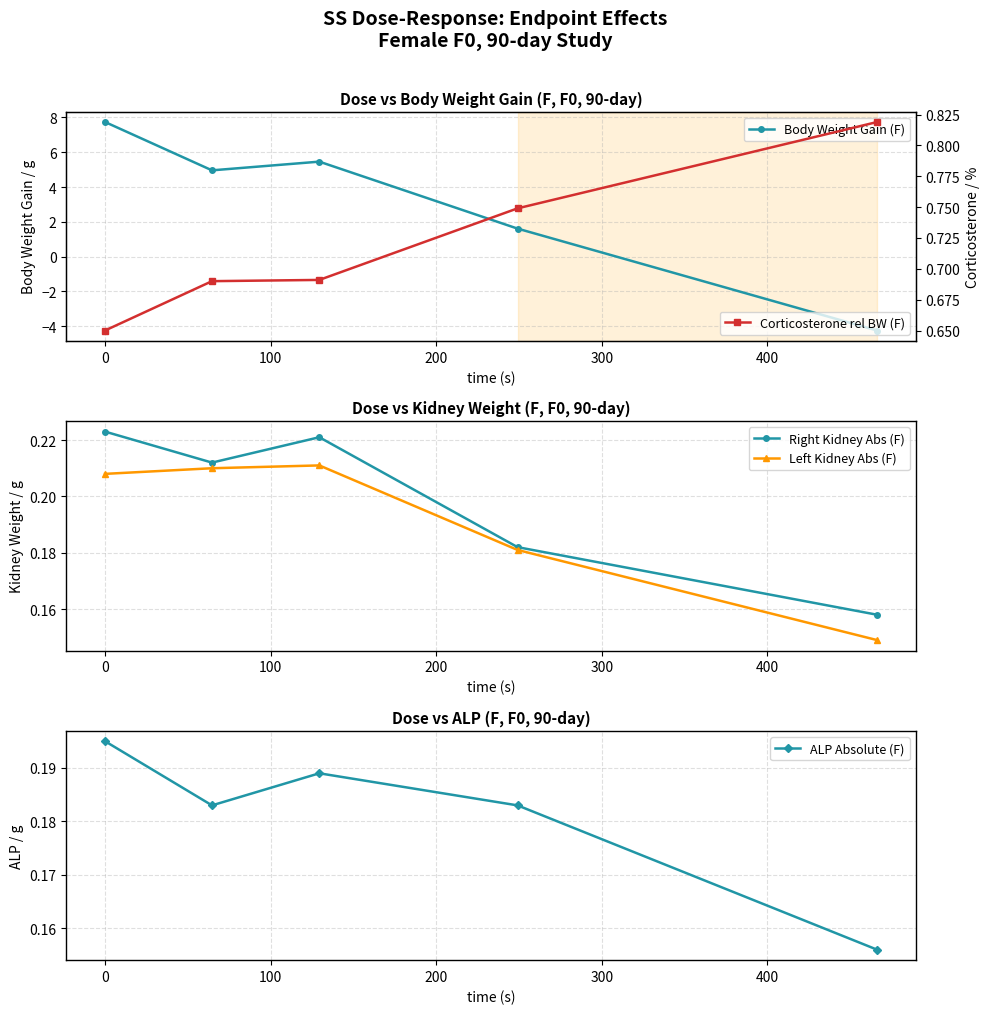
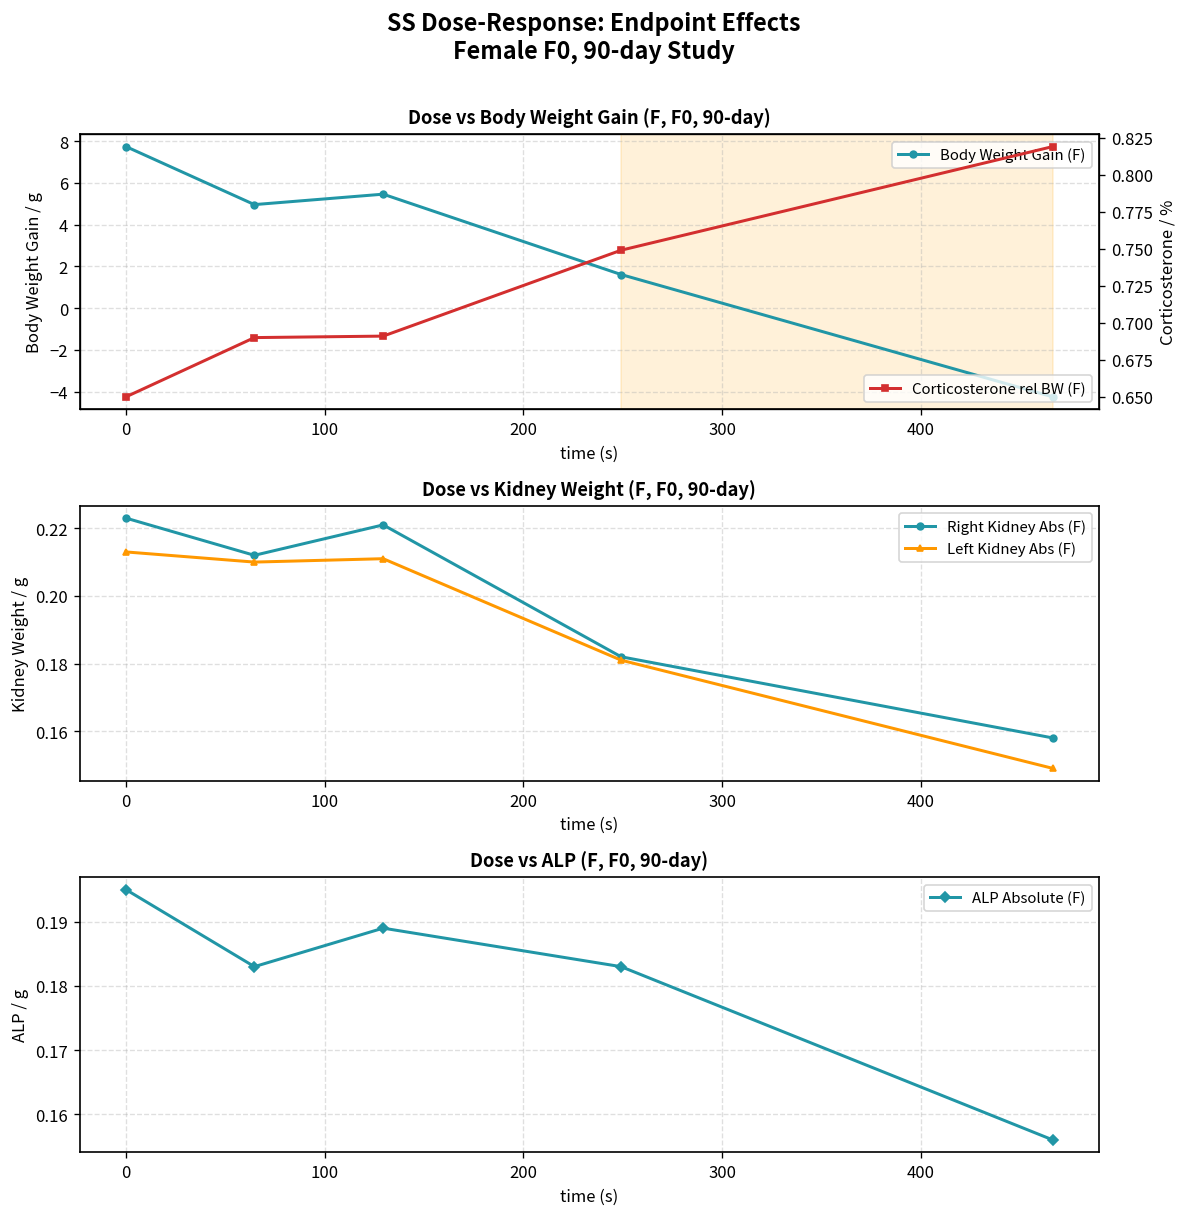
Dose vs Kidney Weight (F, F0, 90-day), Left Kidney Abs (F), 0: 0.208 -> 0.213
